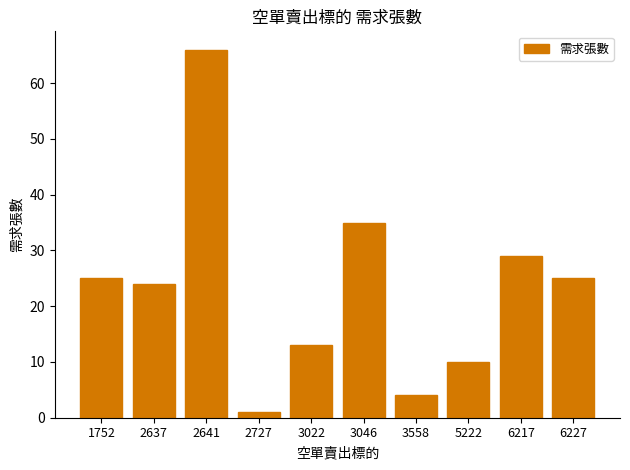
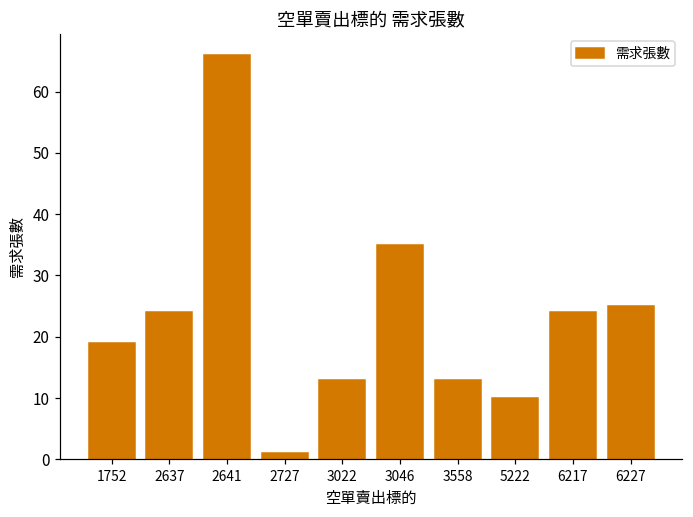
1752: 25 -> 19
3558: 4 -> 13
6217: 29 -> 24
